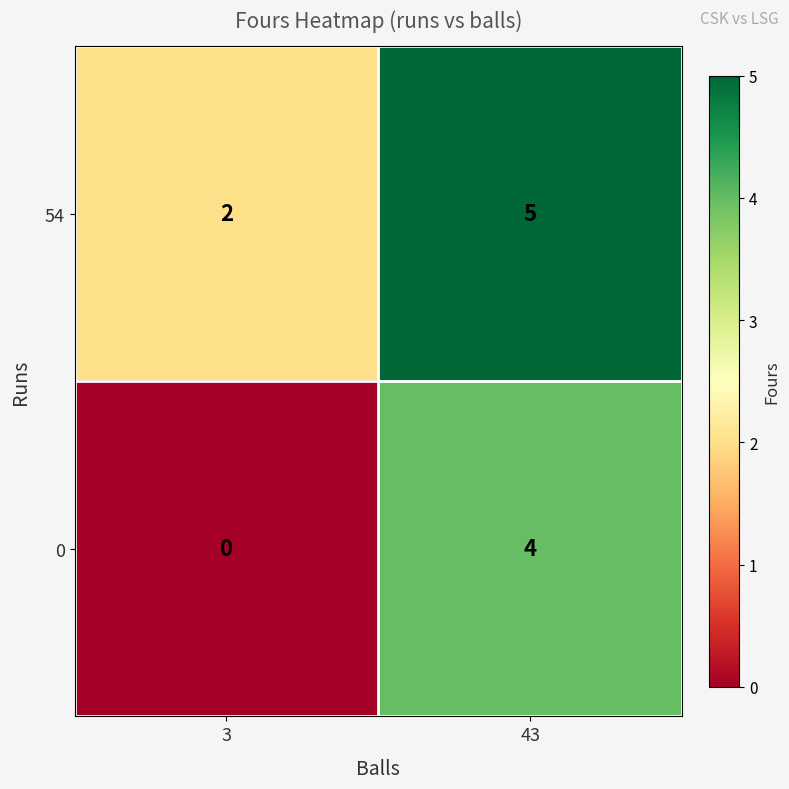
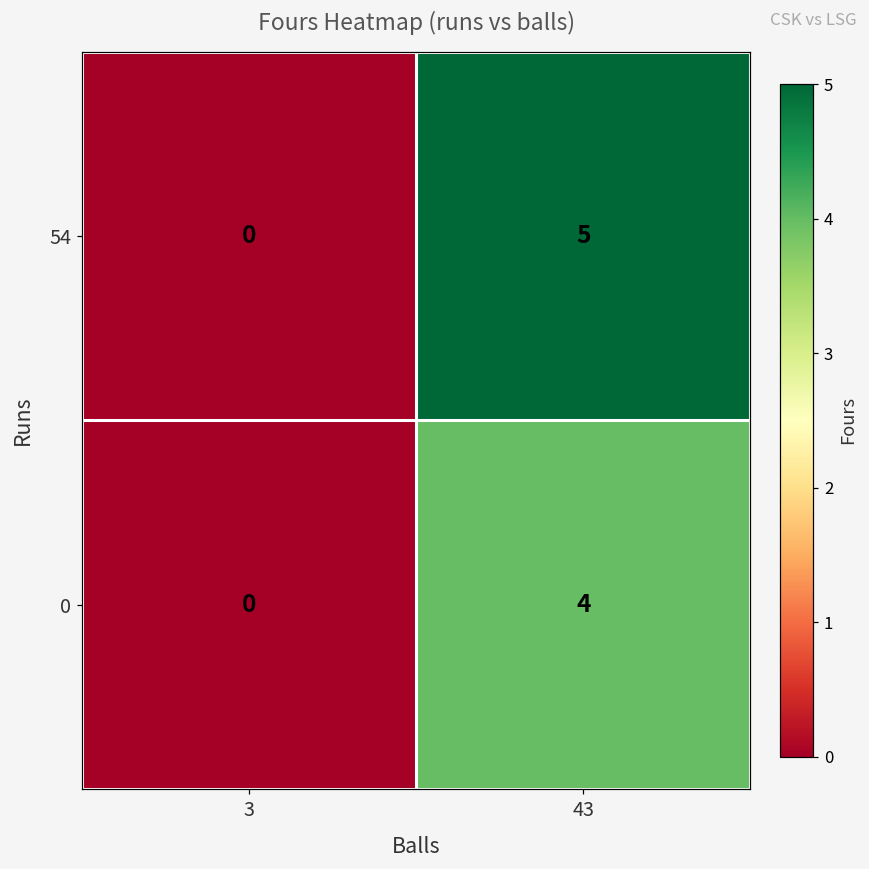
54, 3: 2 -> 0
